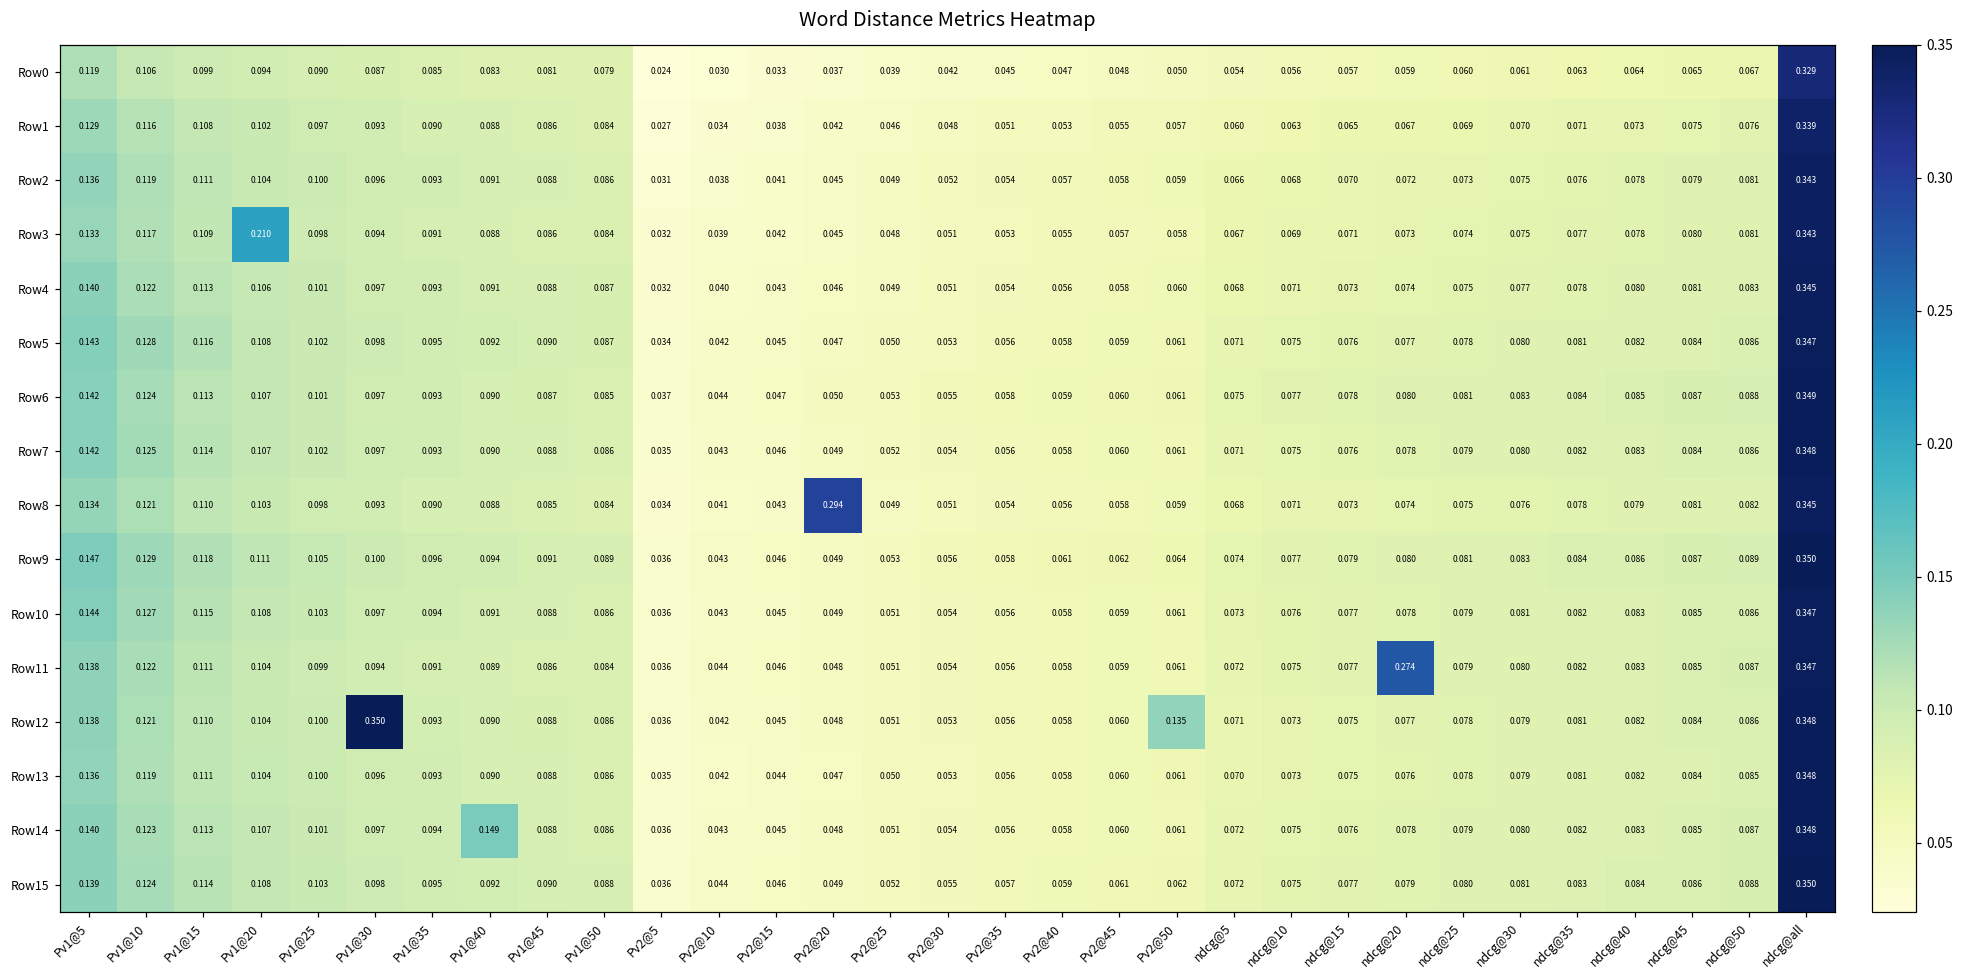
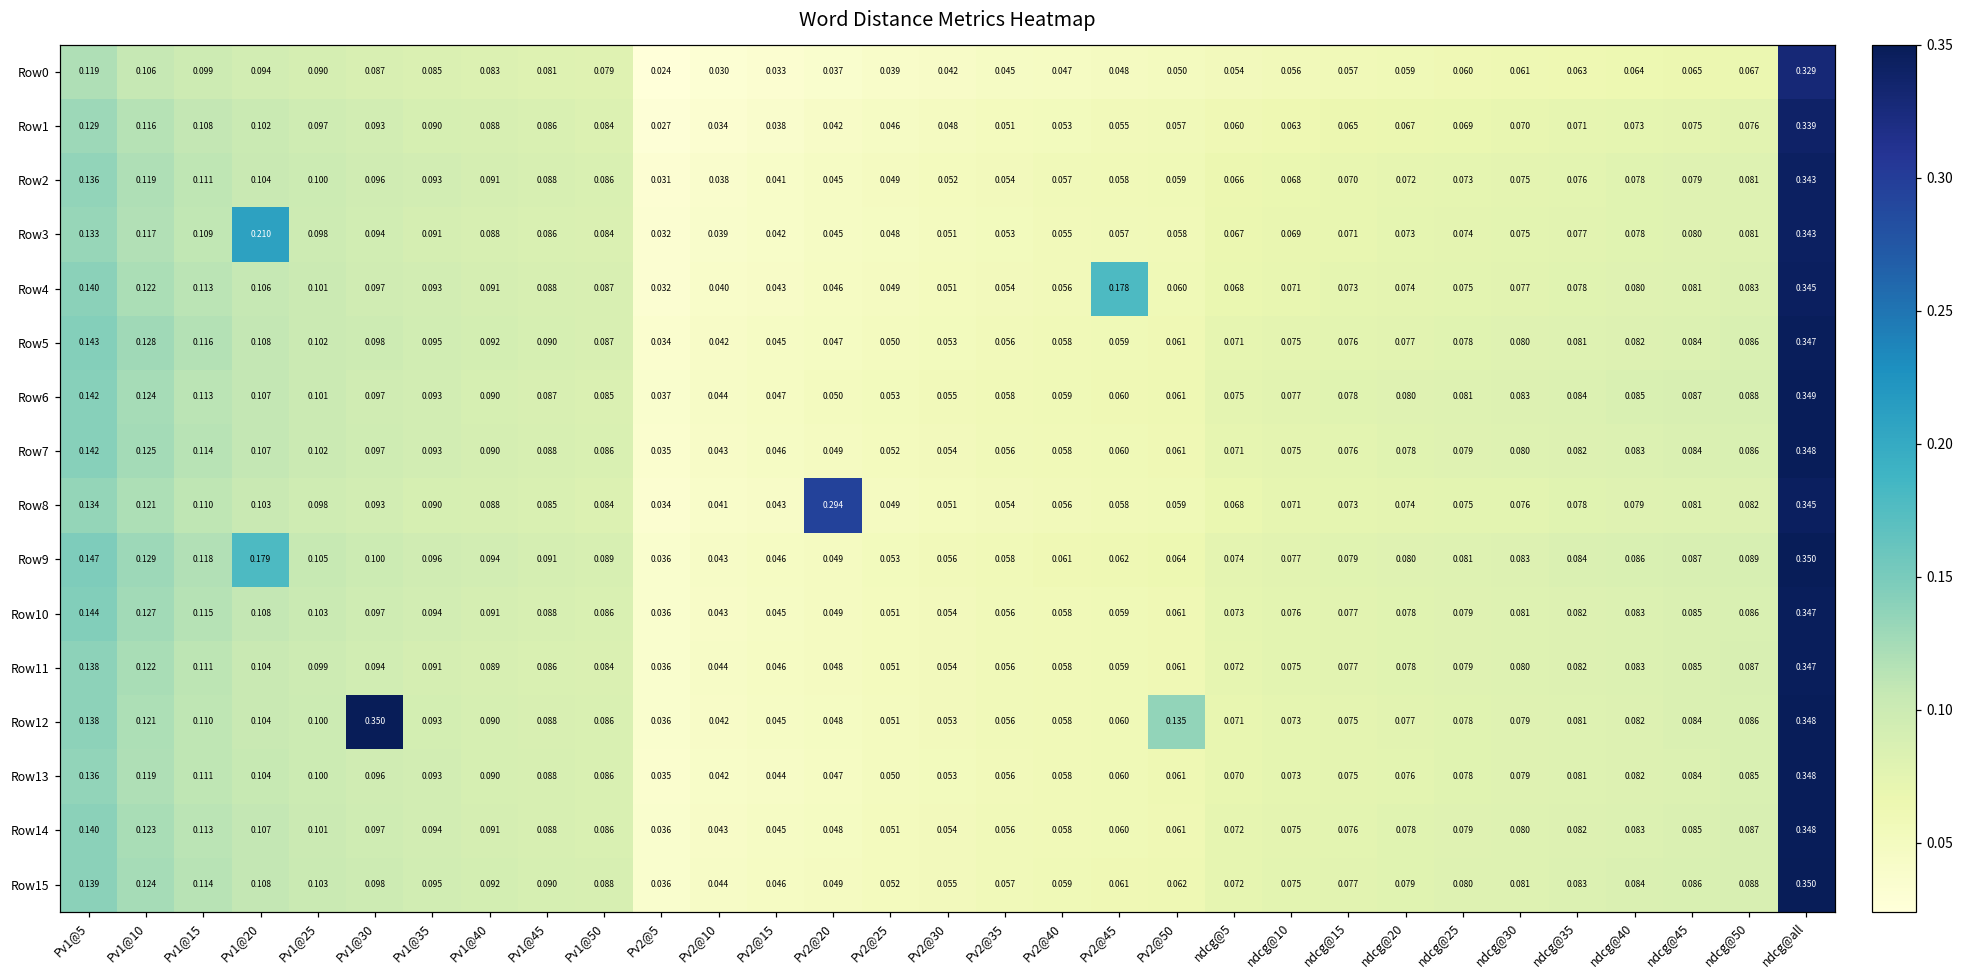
Row4, Pv2@45: 0.058 -> 0.178
Row9, Pv1@20: 0.111 -> 0.179
Row11, ndcg@20: 0.274 -> 0.078
Row14, Pv1@40: 0.149 -> 0.091
